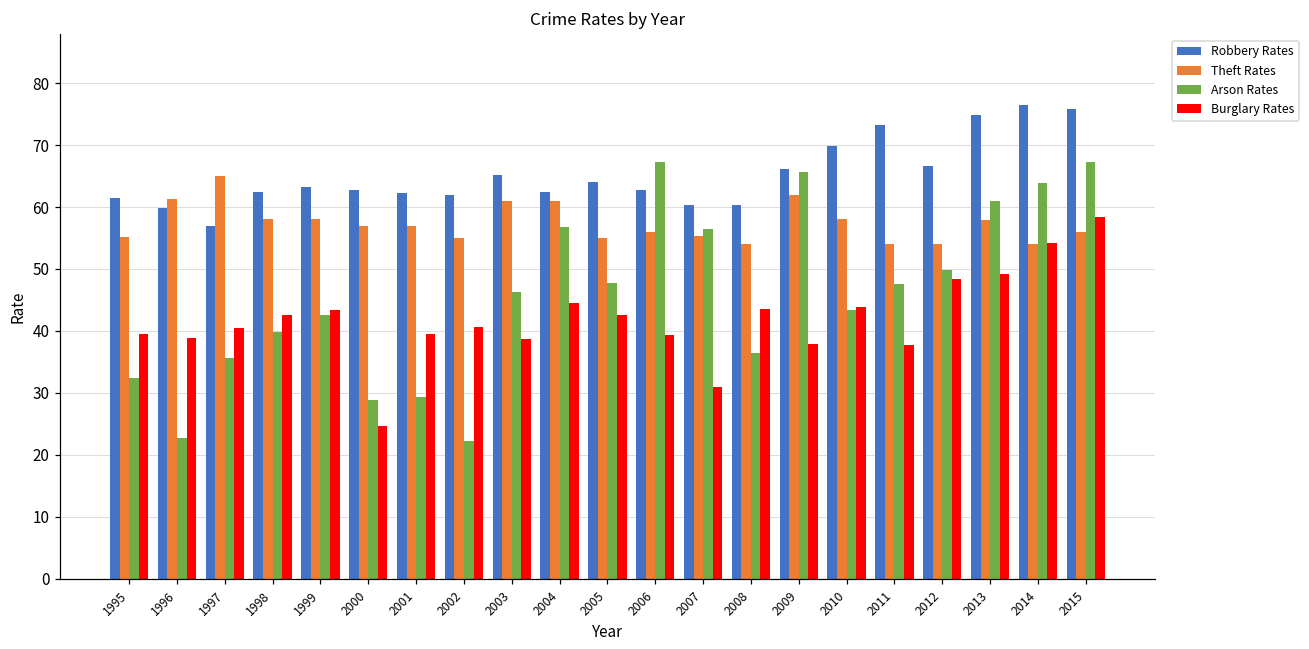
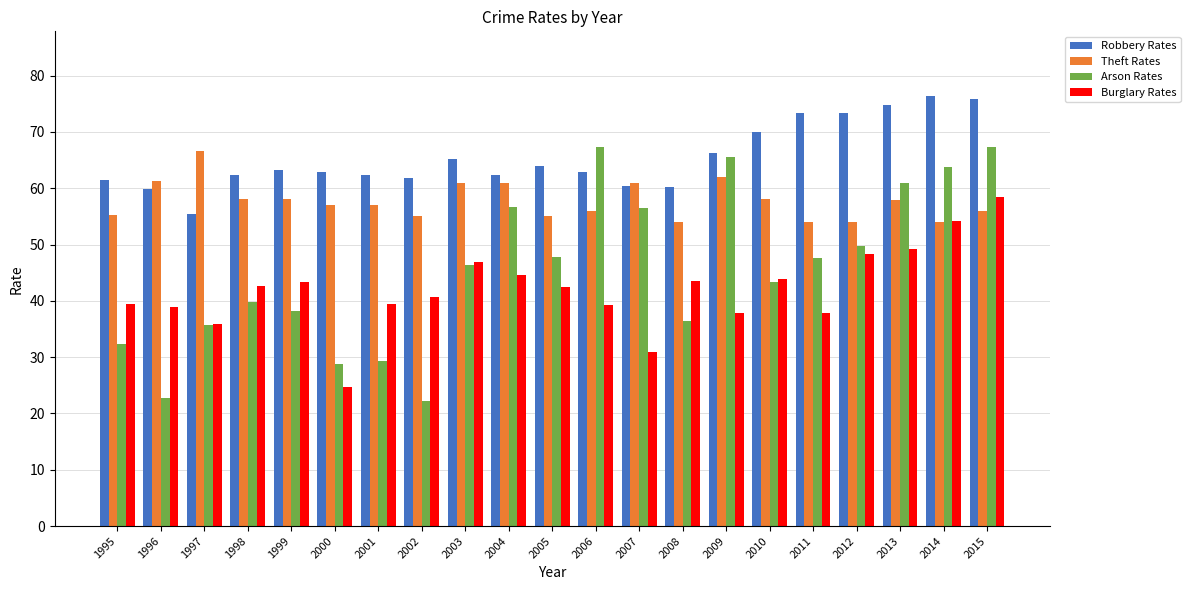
Robbery Rates, 1997: 57 -> 55
Theft Rates, 1997: 65 -> 67
Burglary Rates, 1997: 41 -> 36
Arson Rates, 1999: 43 -> 38
Burglary Rates, 2003: 39 -> 47
Theft Rates, 2007: 55 -> 61
Robbery Rates, 2012: 67 -> 73
